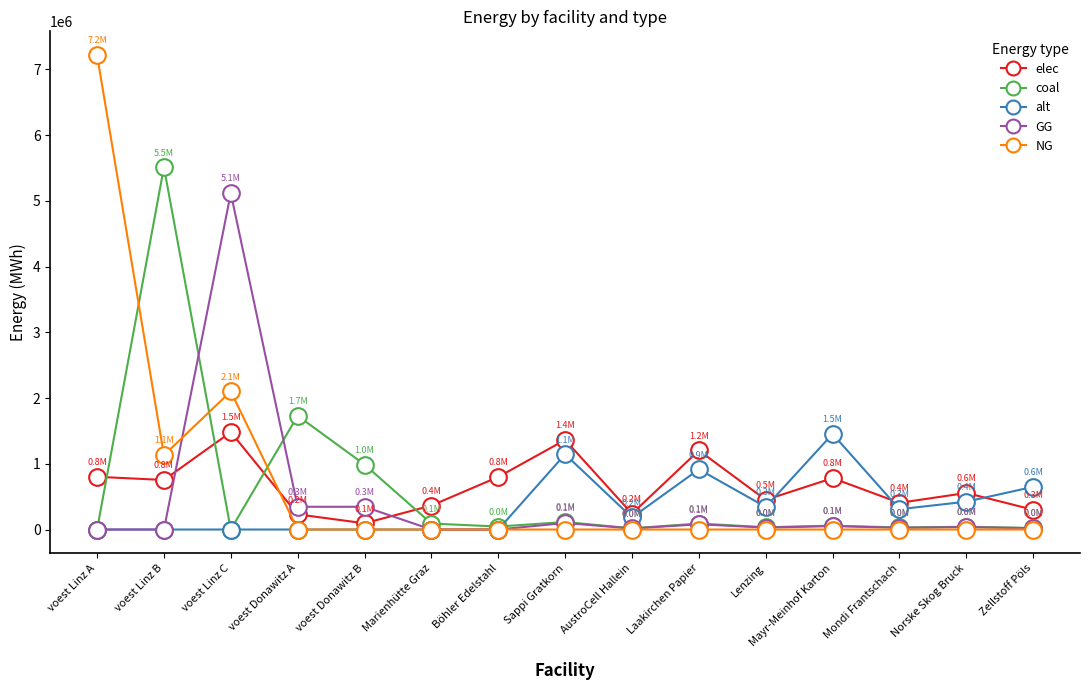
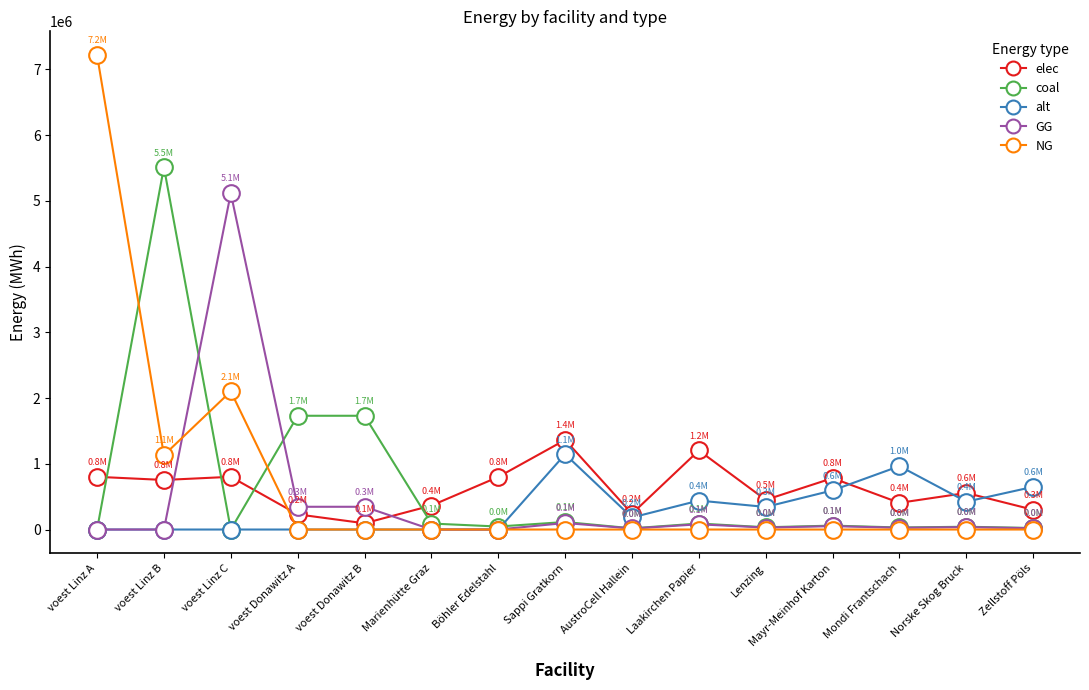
elec, voest Linz C: 1.5M -> 0.8M
coal, voest Donawitz B: 1.0M -> 1.7M
alt, Laakirchen Papier: 0.9M -> 0.4M
alt, Mayr-Meinhof Karton: 1.5M -> 0.6M
alt, Mondi Frantschach: 0.3M -> 1.0M
